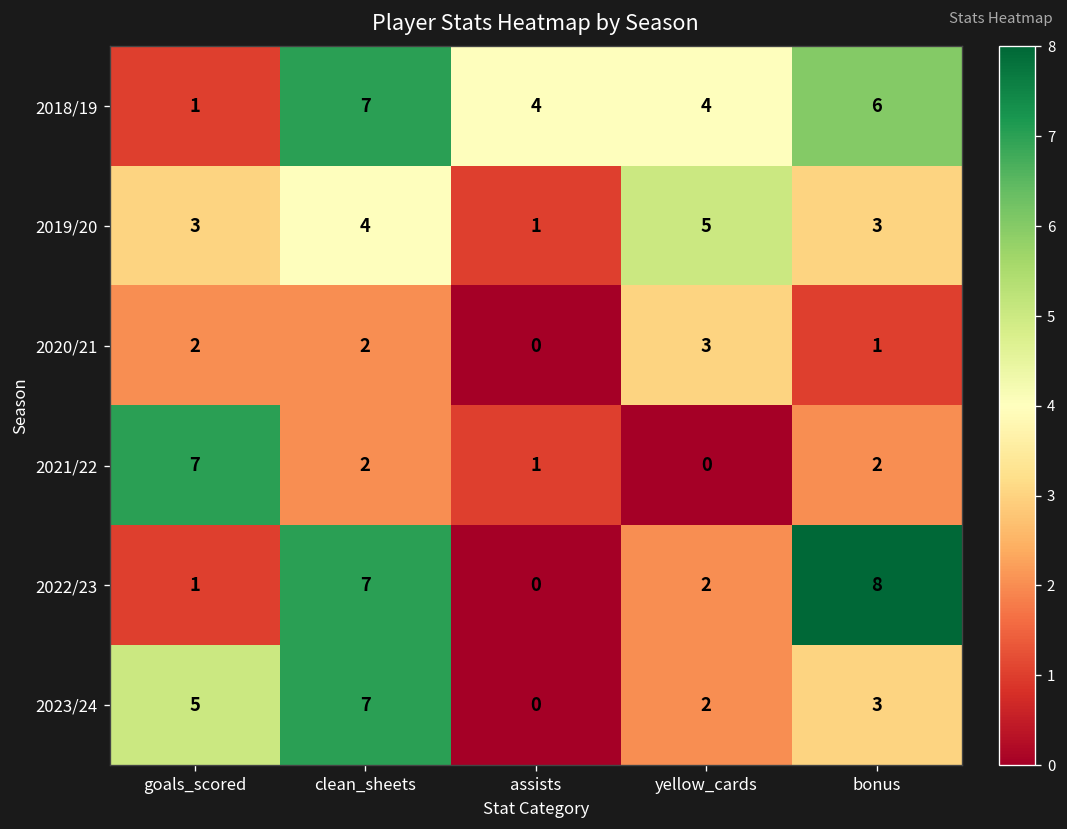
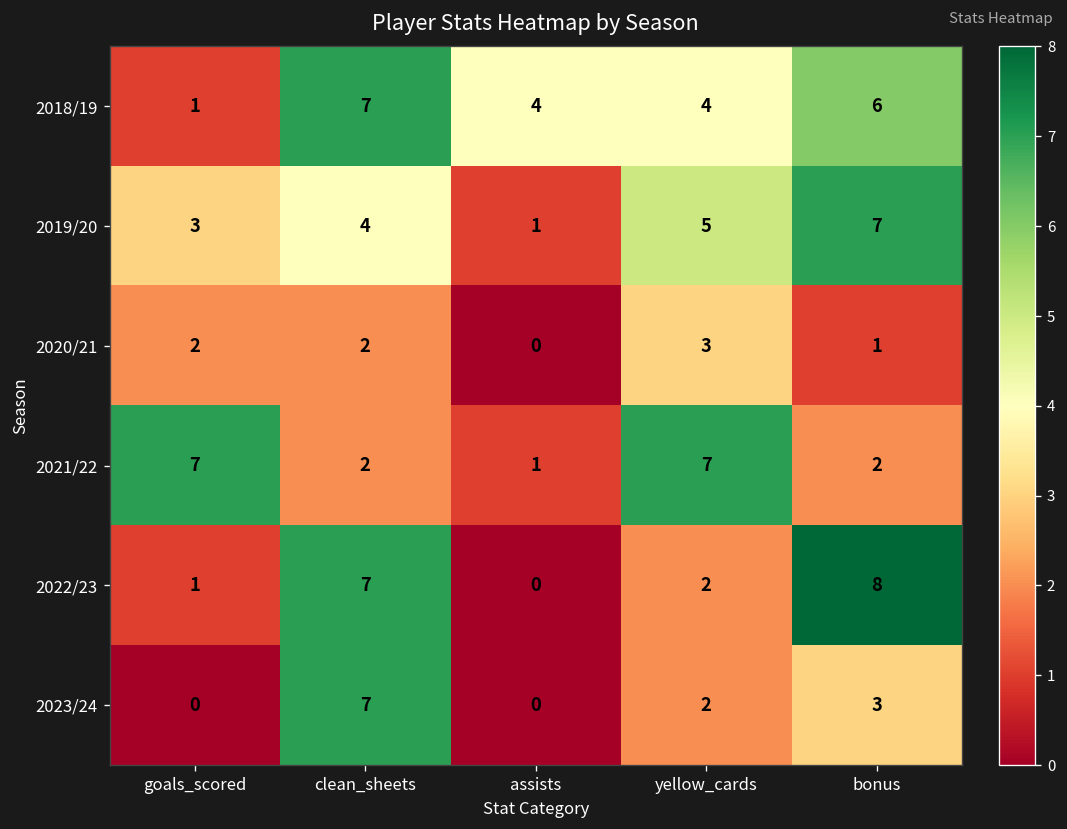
2019/20, bonus: 3 -> 7
2021/22, yellow_cards: 0 -> 7
2023/24, goals_scored: 5 -> 0
